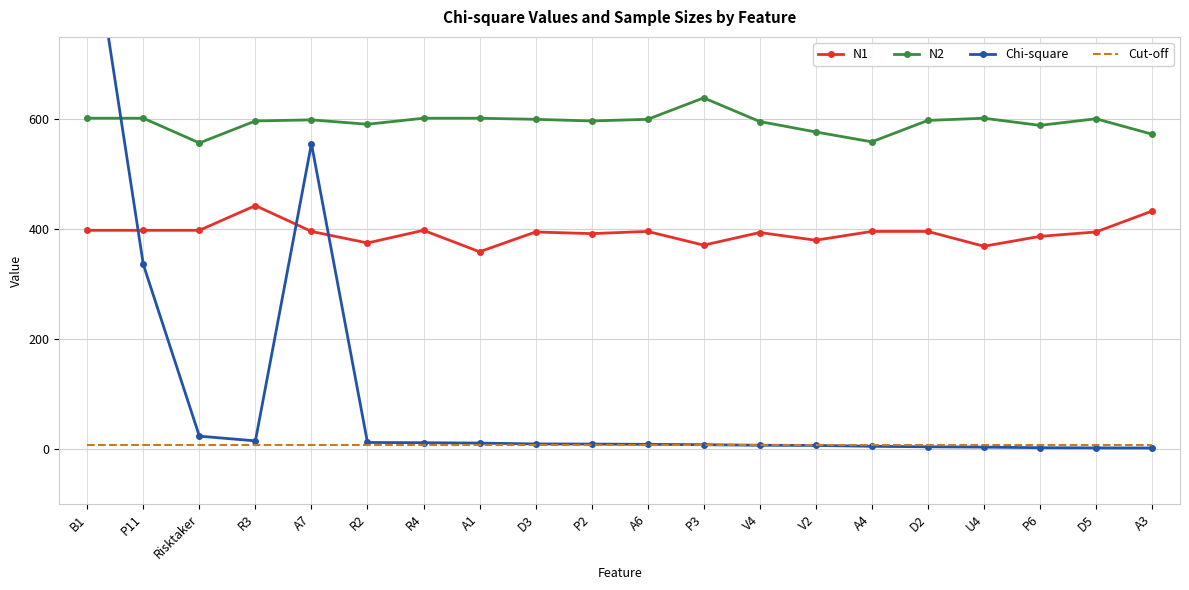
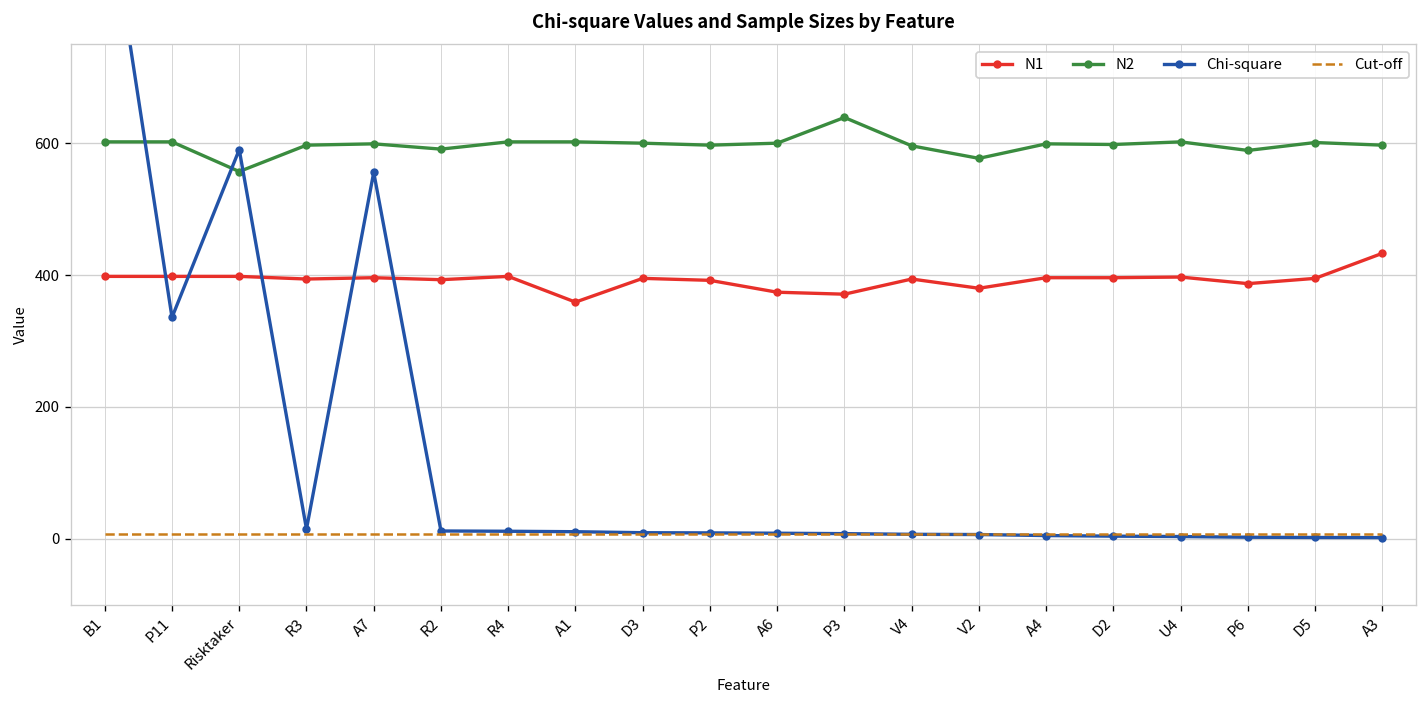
Chi-square, Risktaker: 20 -> 590
N1, R3: 440 -> 390
N1, R2: 380 -> 390
N1, A6: 400 -> 370
N2, A4: 560 -> 600
N1, U4: 370 -> 400
N2, A3: 570 -> 600
